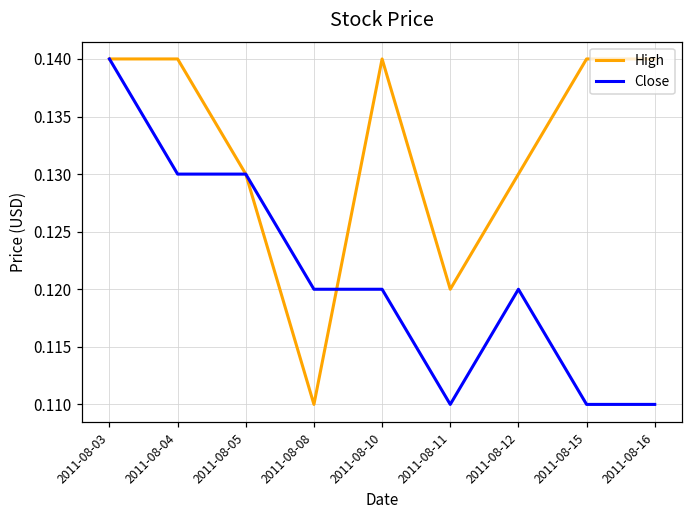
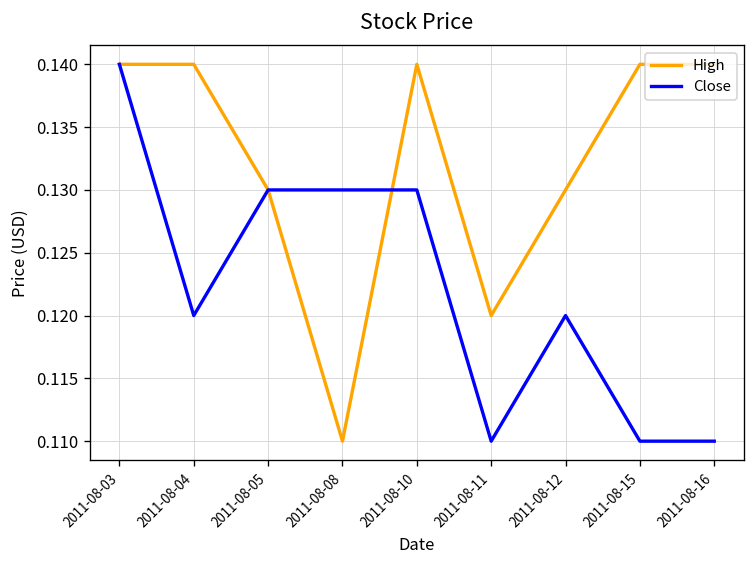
Close, 2011-08-04: 0.13 -> 0.12
Close, 2011-08-08: 0.12 -> 0.13
Close, 2011-08-10: 0.12 -> 0.13
